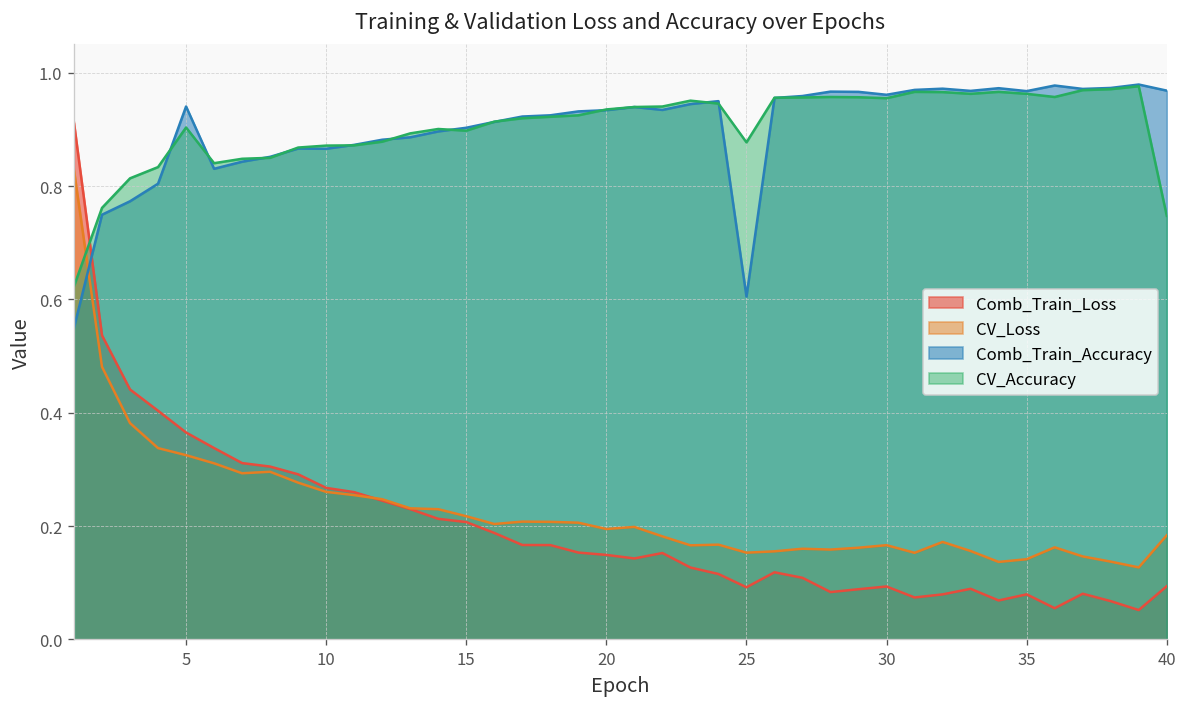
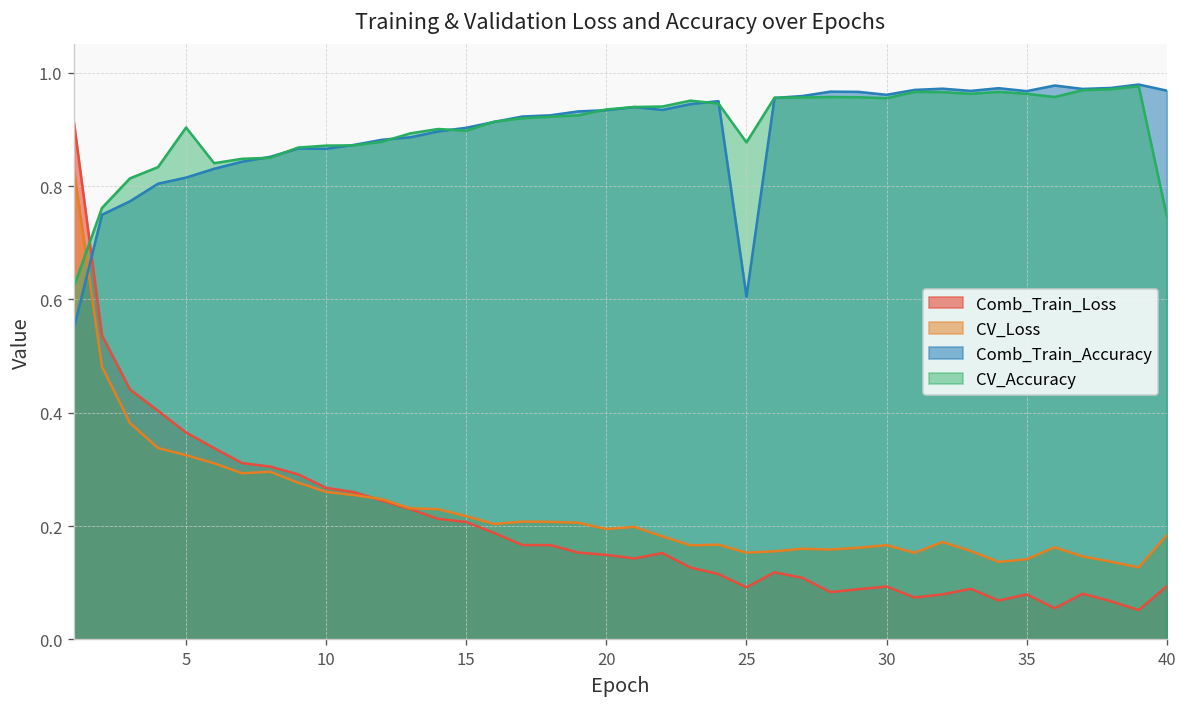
Comb_Train_Accuracy, 5: 0.94 -> 0.82
